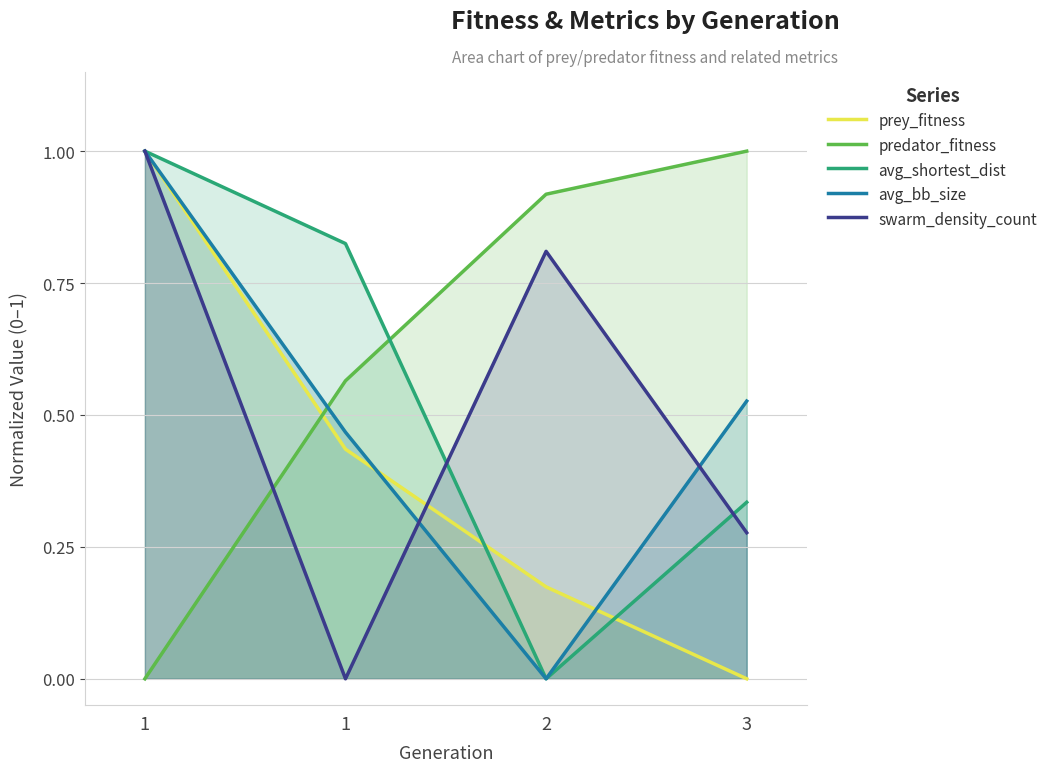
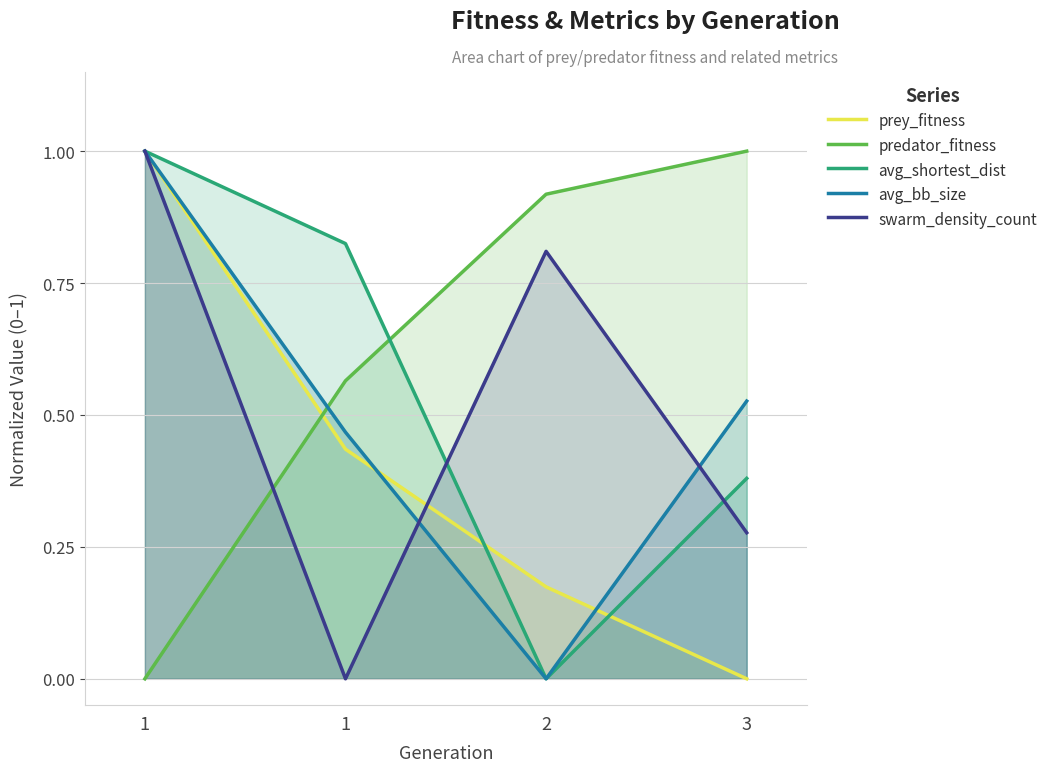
avg_shortest_dist, 3: 0.33 -> 0.38
